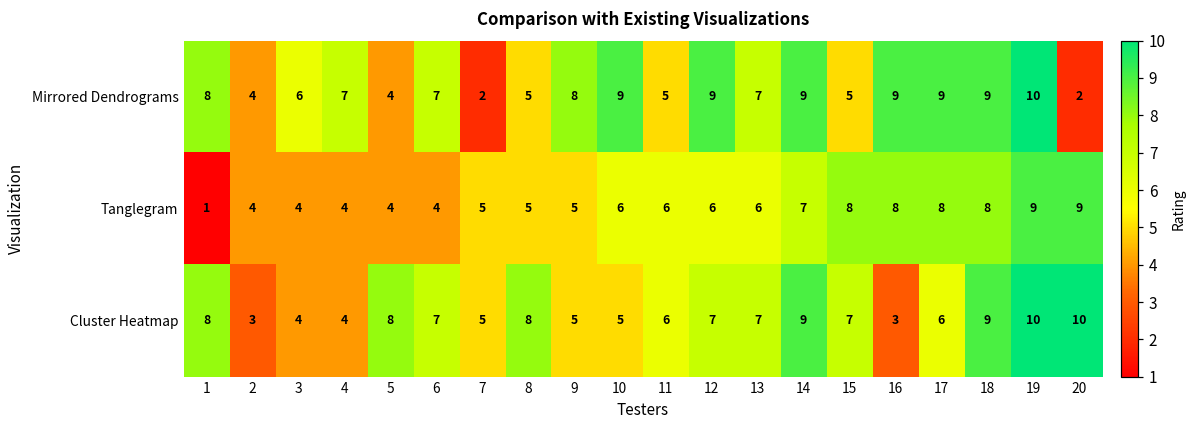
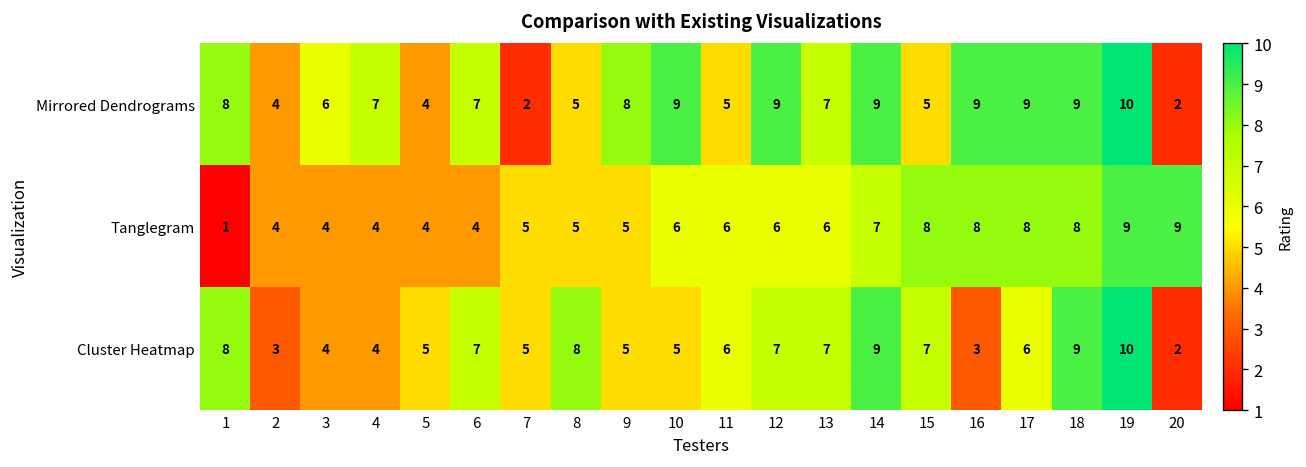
Cluster Heatmap, 5: 8 -> 5
Cluster Heatmap, 20: 10 -> 2
